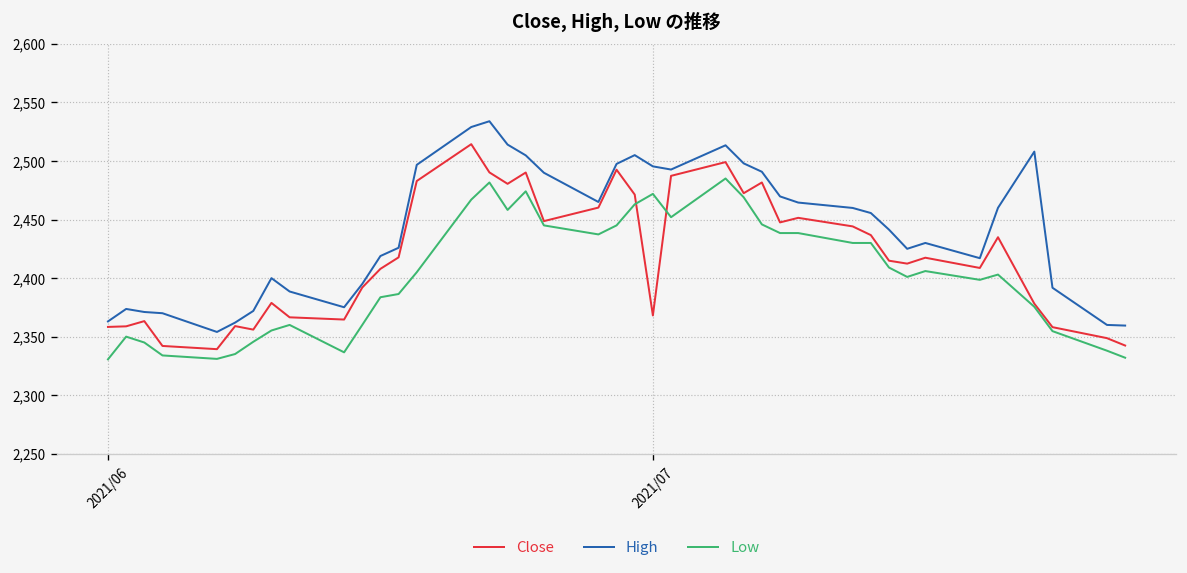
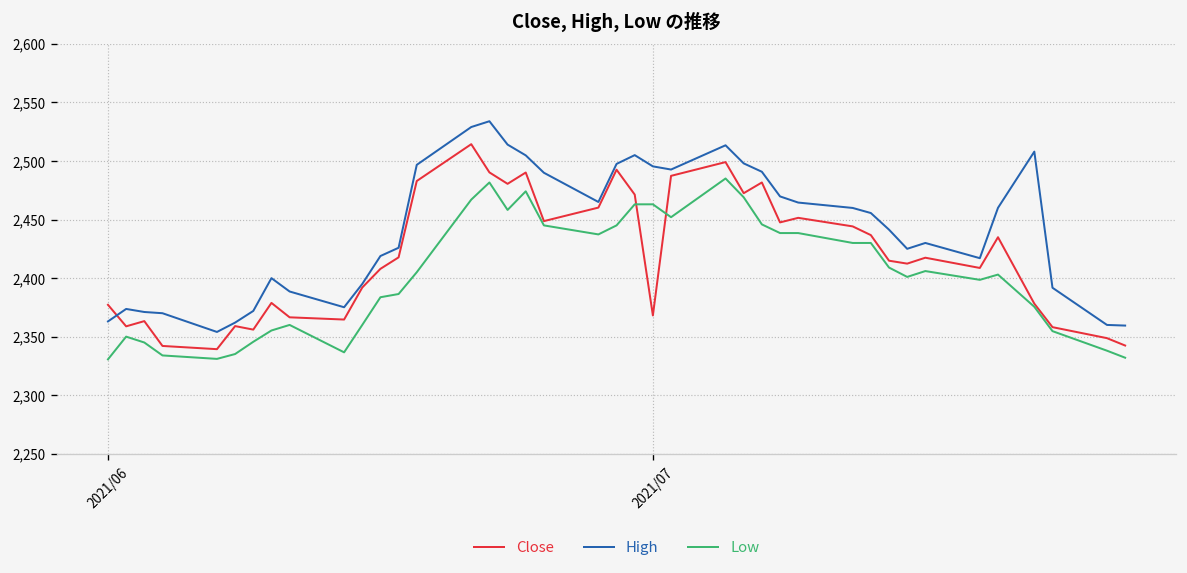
Close, 2021/06: 2,360 -> 2,380
Low, 2021/07: 2,470 -> 2,460
